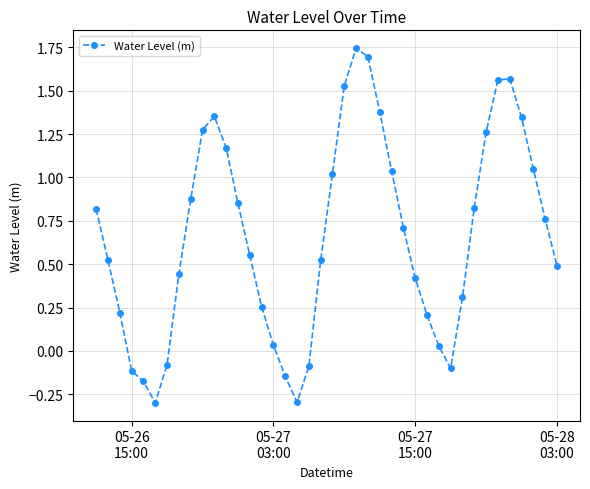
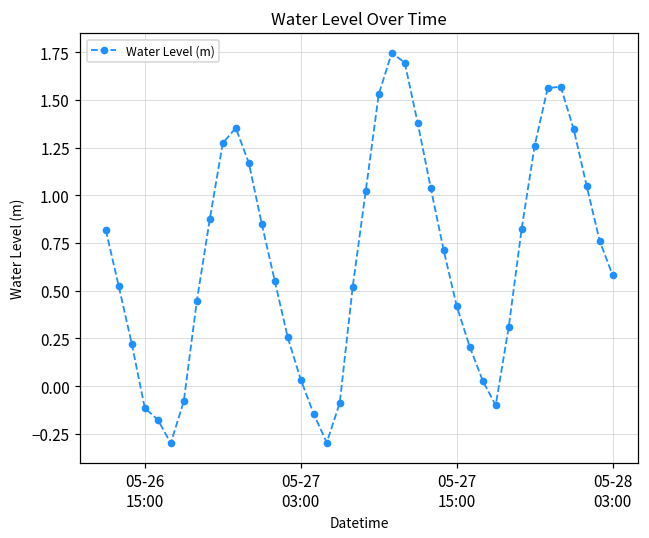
05-28 03:00: 0.49 -> 0.58
